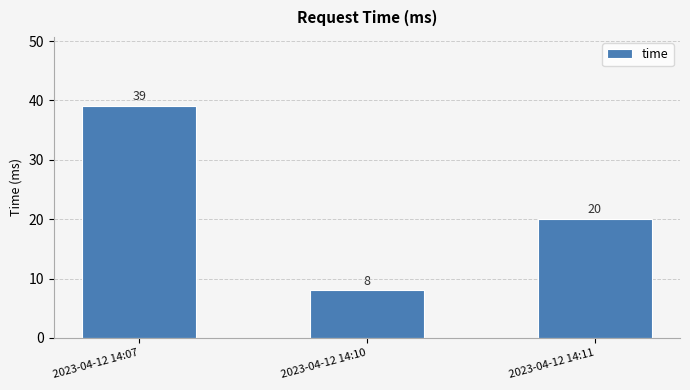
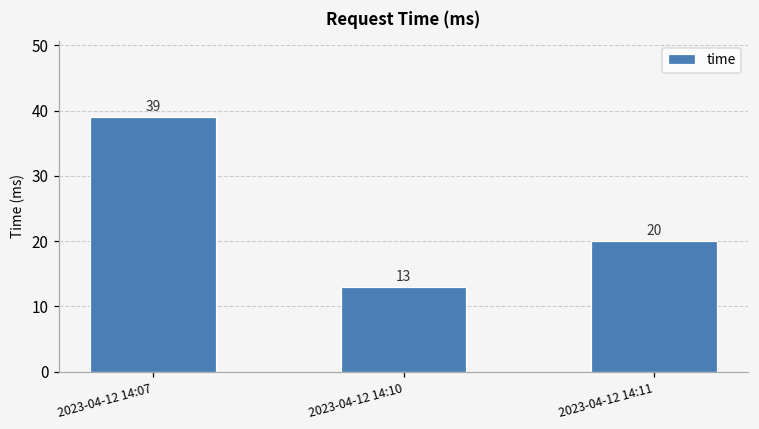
2023-04-12 14:10: 8 -> 13
